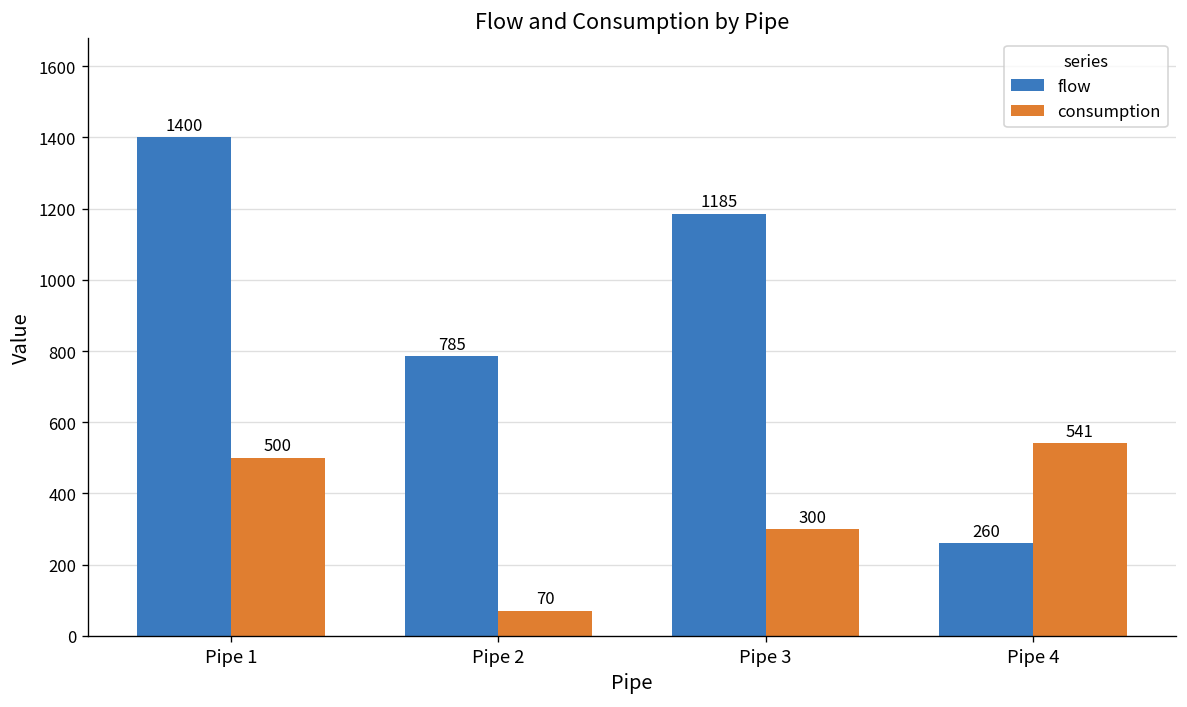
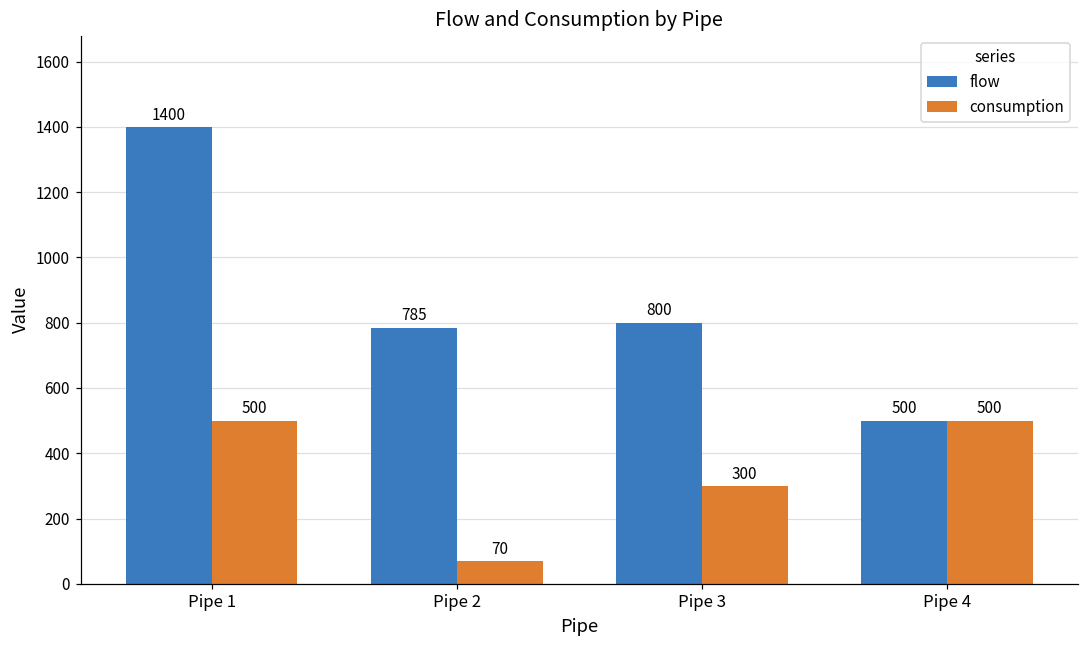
flow, Pipe 3: 1185 -> 800
flow, Pipe 4: 260 -> 500
consumption, Pipe 4: 541 -> 500
